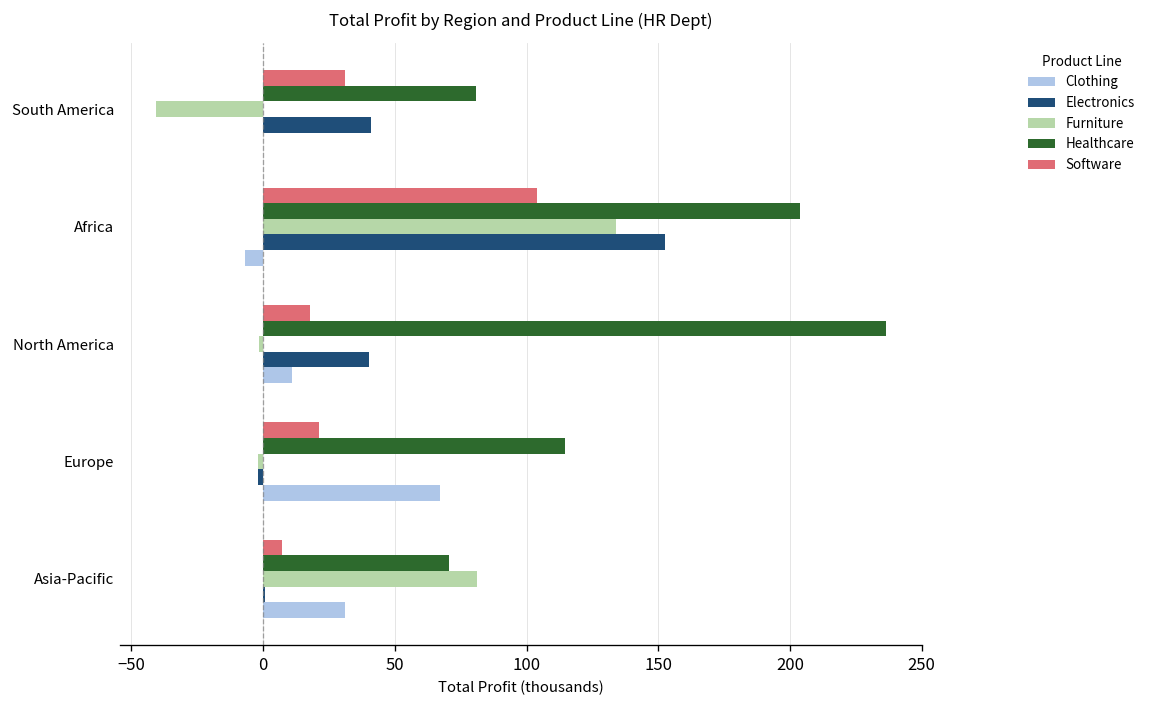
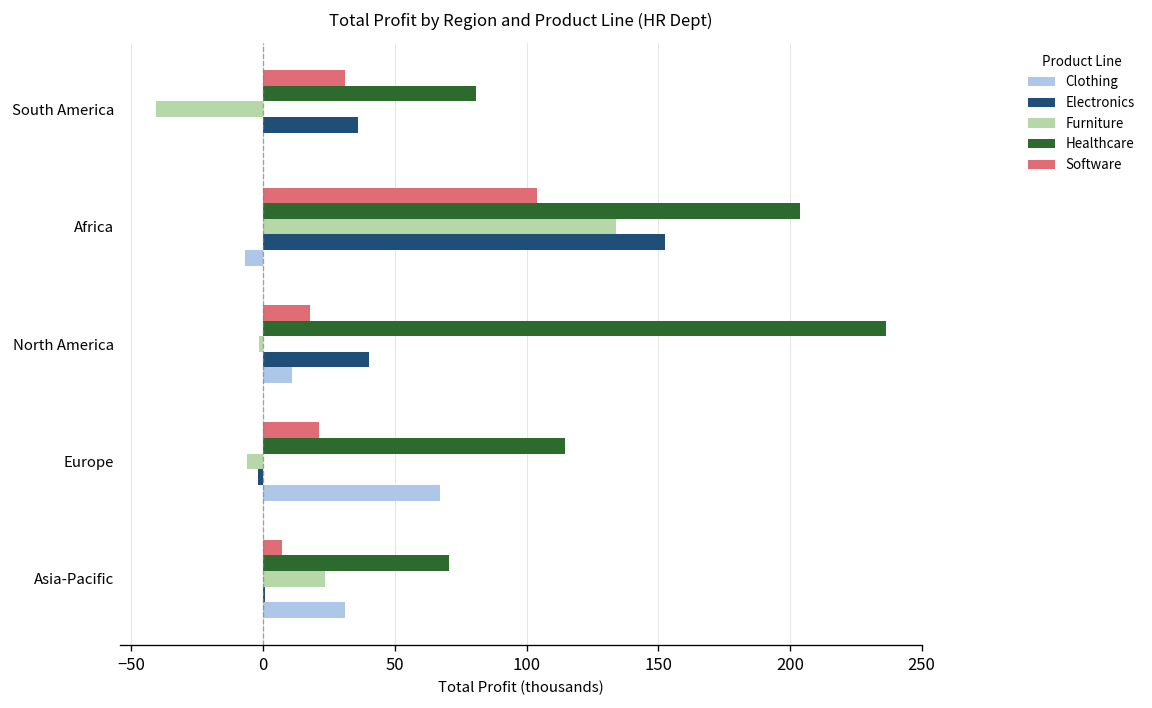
Electronics, South America: 41 -> 36
Furniture, Europe: -2 -> -6
Furniture, Asia-Pacific: 81 -> 23
